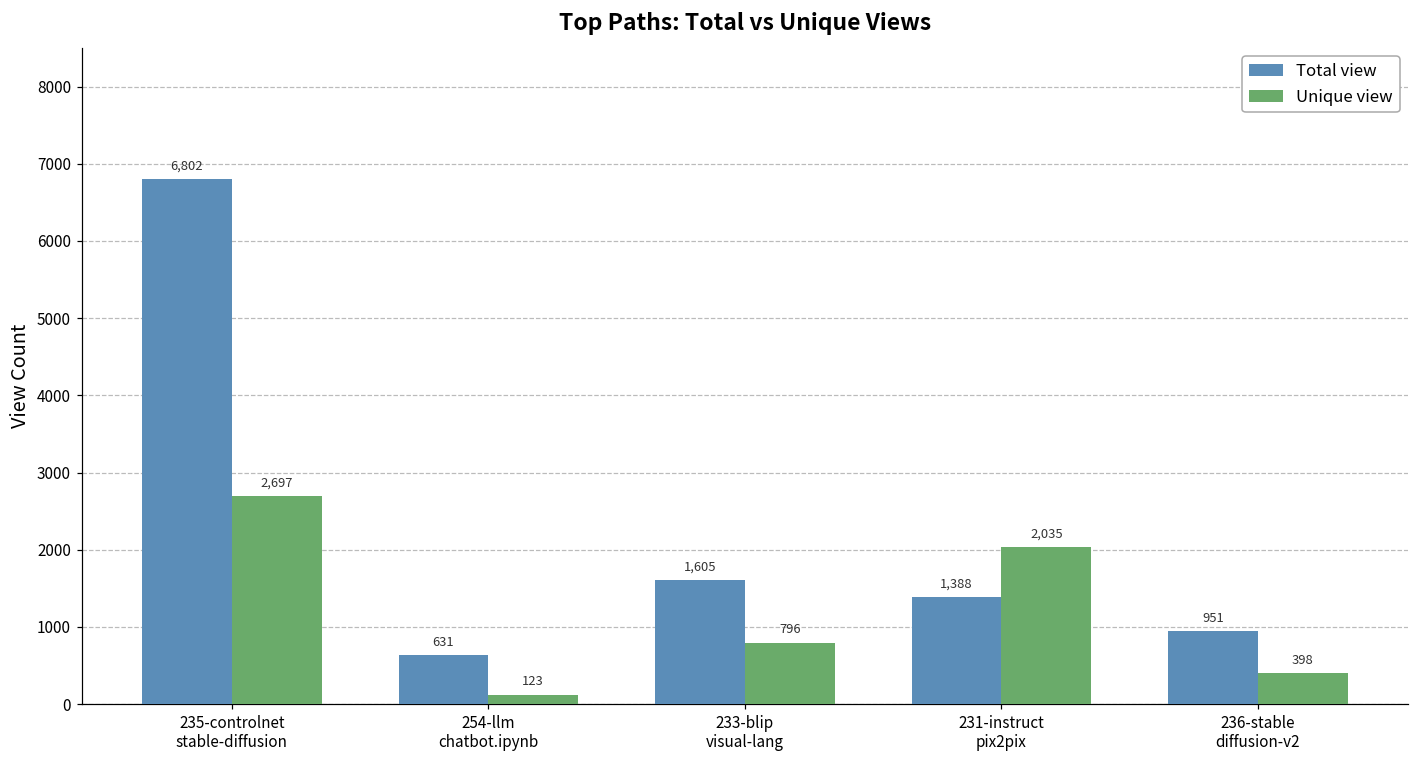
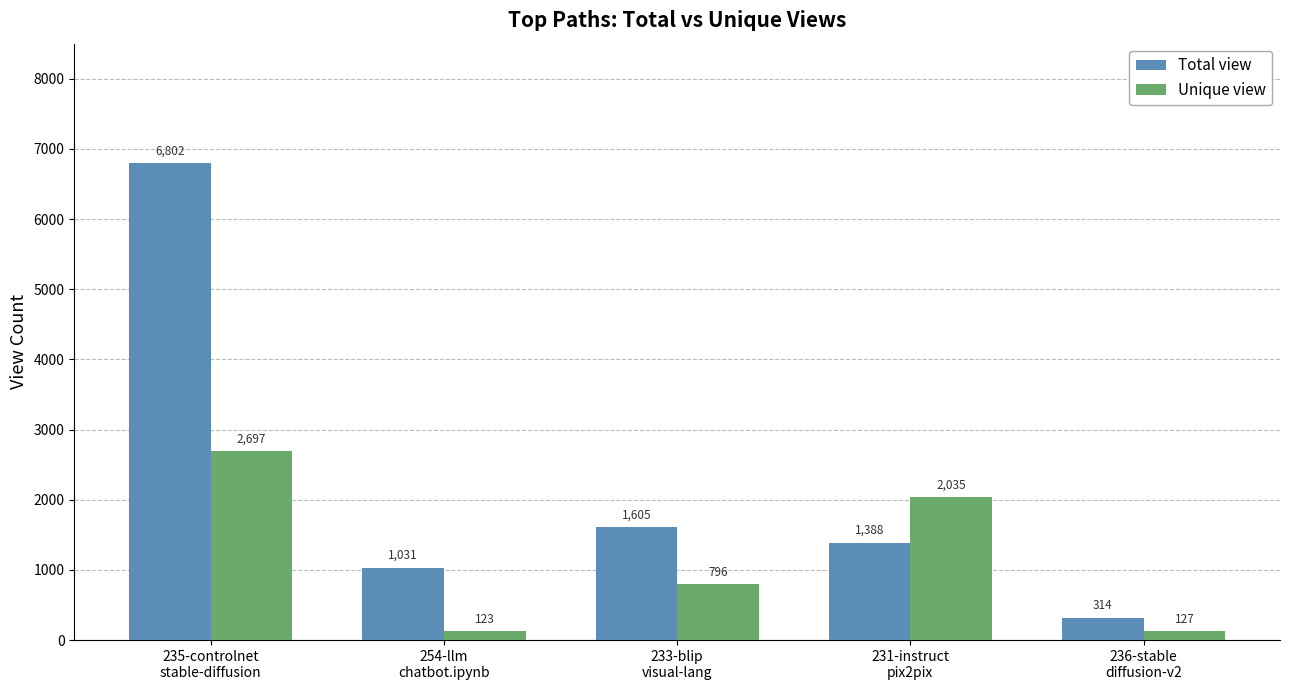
Total view, 254-llm chatbot.ipynb: 631 -> 1,031
Total view, 236-stable diffusion-v2: 951 -> 314
Unique view, 236-stable diffusion-v2: 398 -> 127
